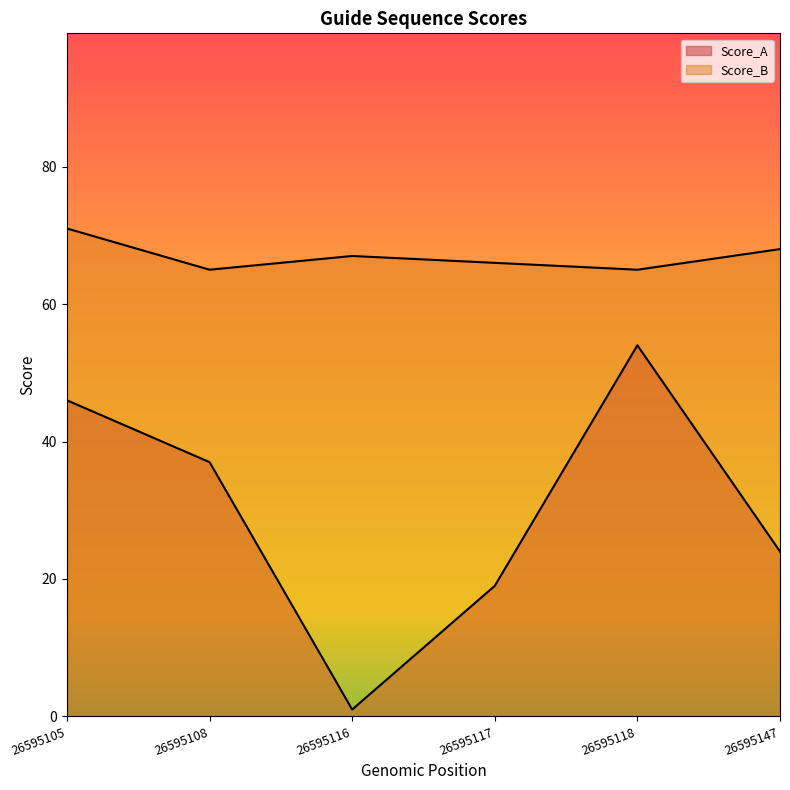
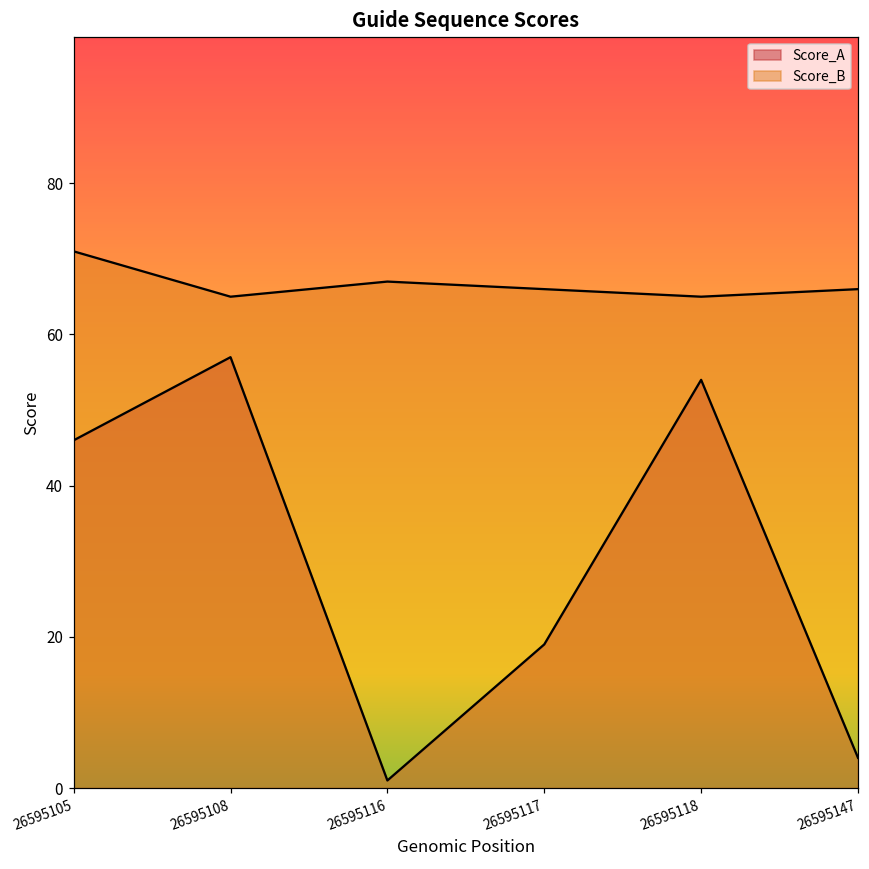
Score_A, 26595108: 37 -> 57
Score_A, 26595147: 24 -> 4
Score_B, 26595147: 68 -> 66
